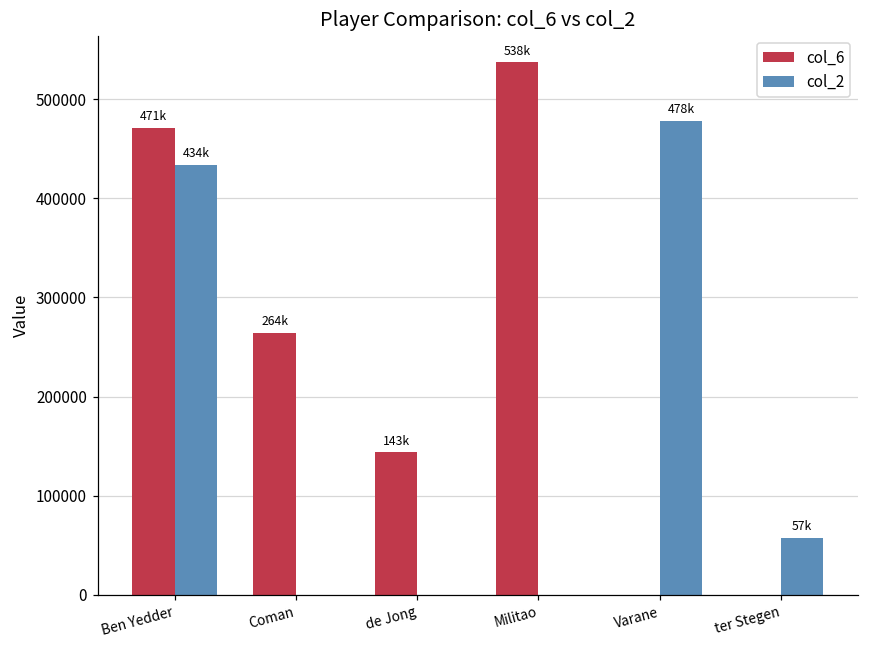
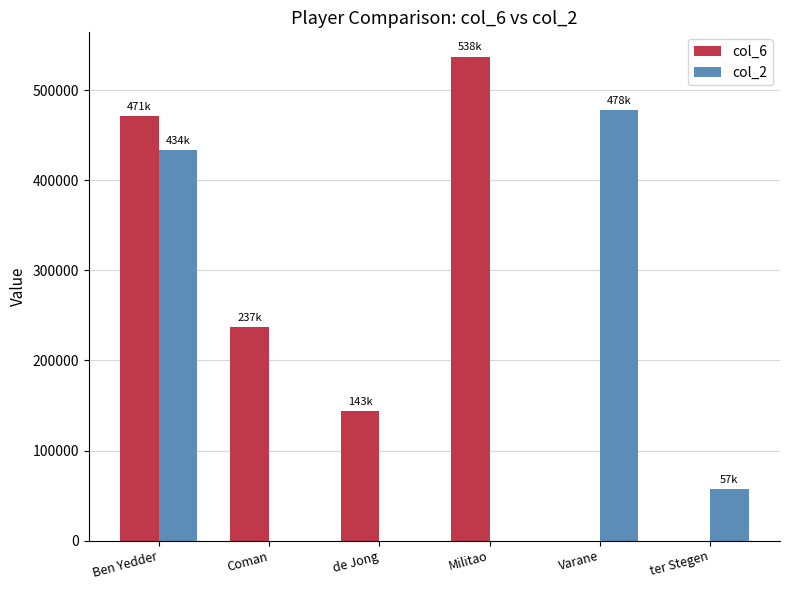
col_6, Coman: 264k -> 237k
